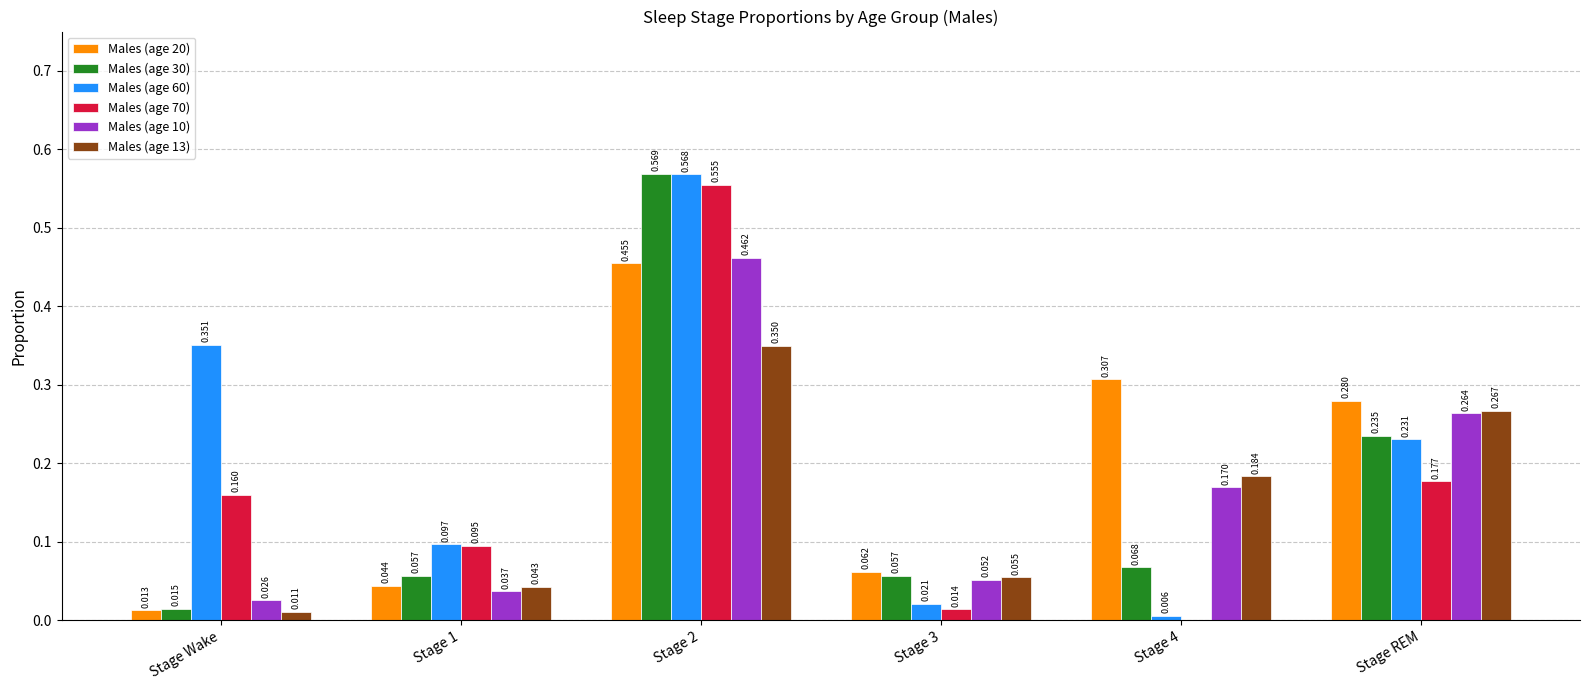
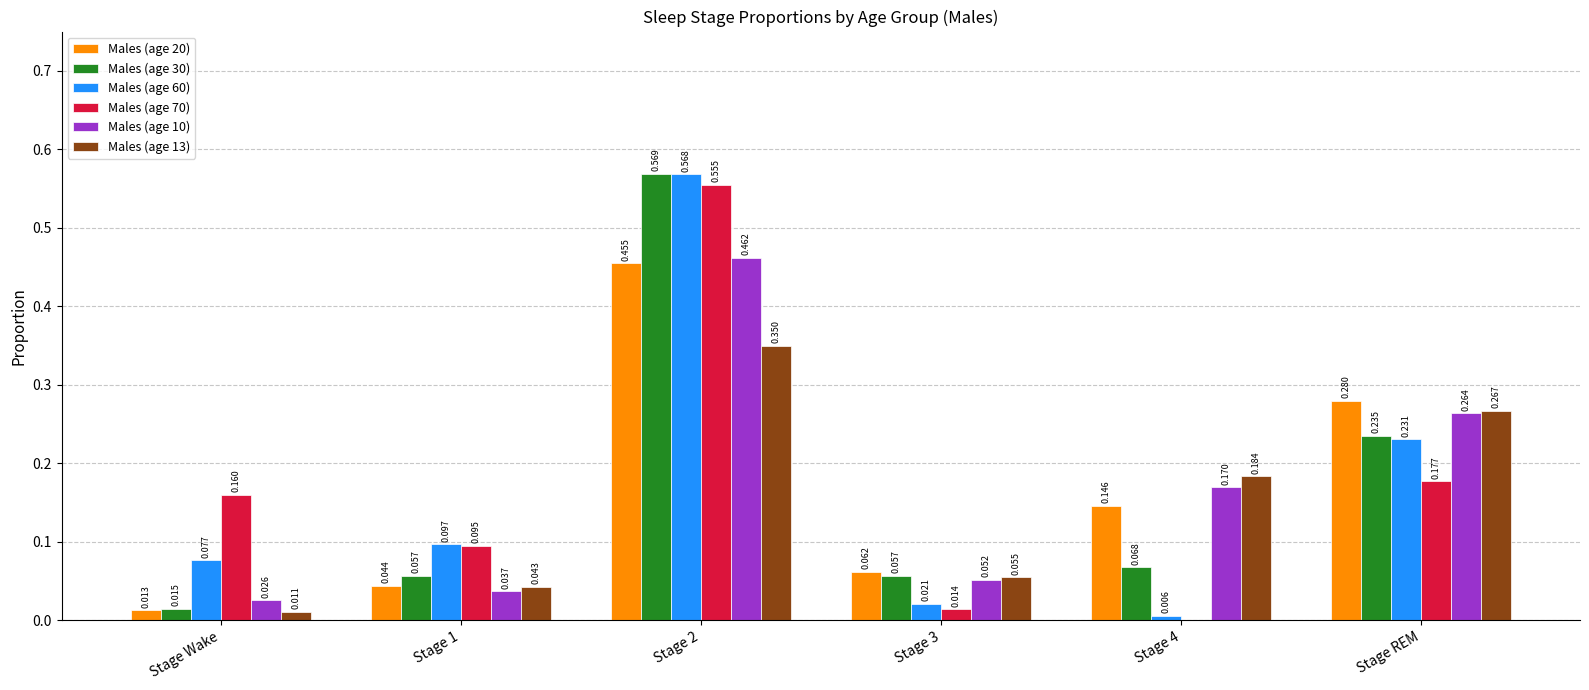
Males (age 60), Stage Wake: 0.351 -> 0.077
Males (age 20), Stage 4: 0.307 -> 0.146
